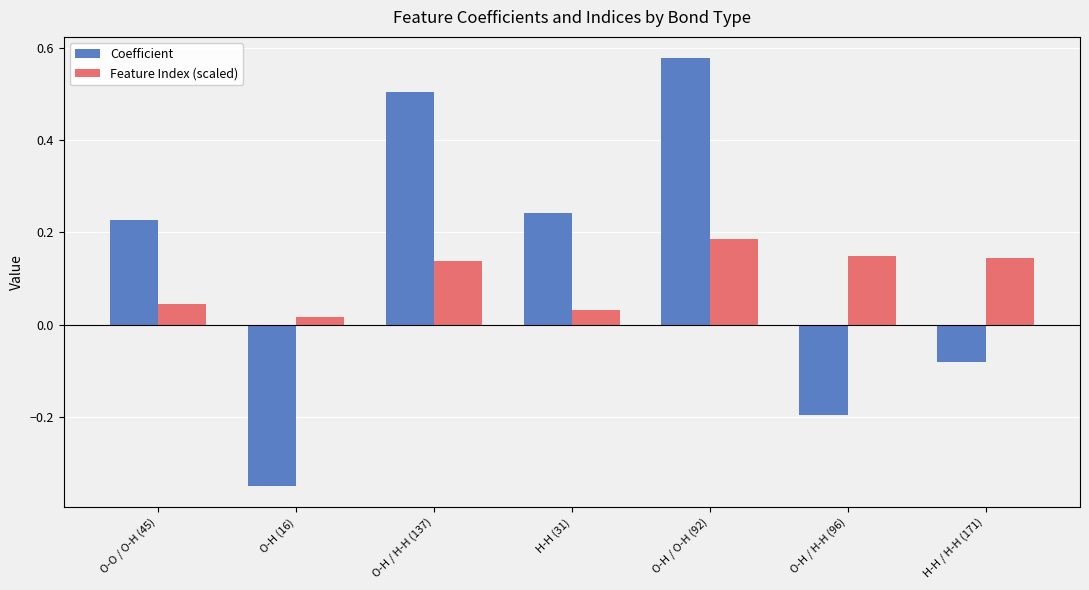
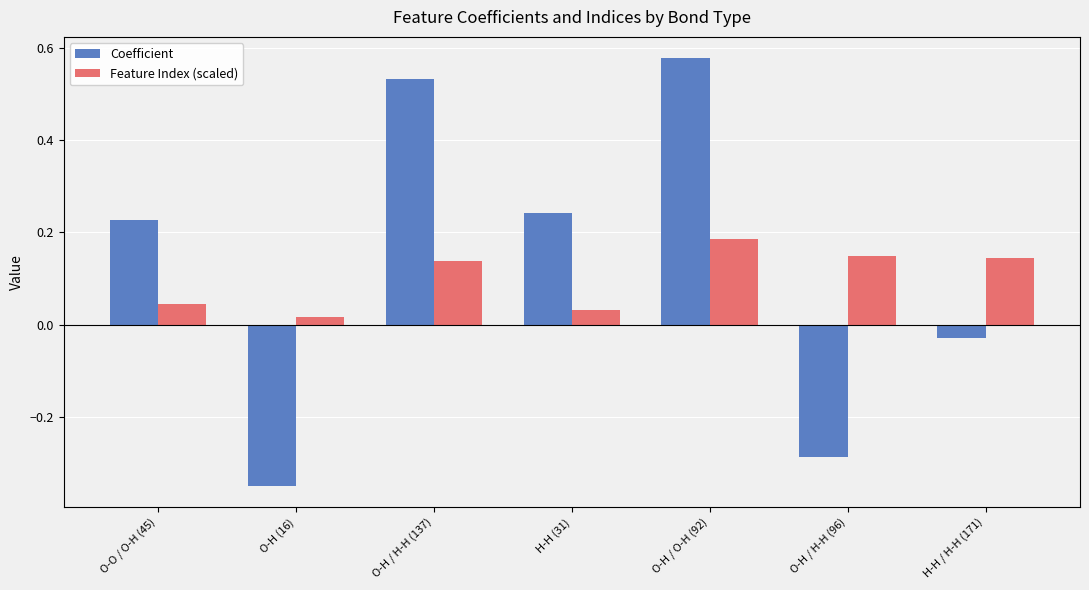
Coefficient, O-H / H-H (137): 0.50 -> 0.53
Coefficient, O-H / H-H (96): -0.20 -> -0.29
Coefficient, H-H / H-H (171): -0.08 -> -0.03
